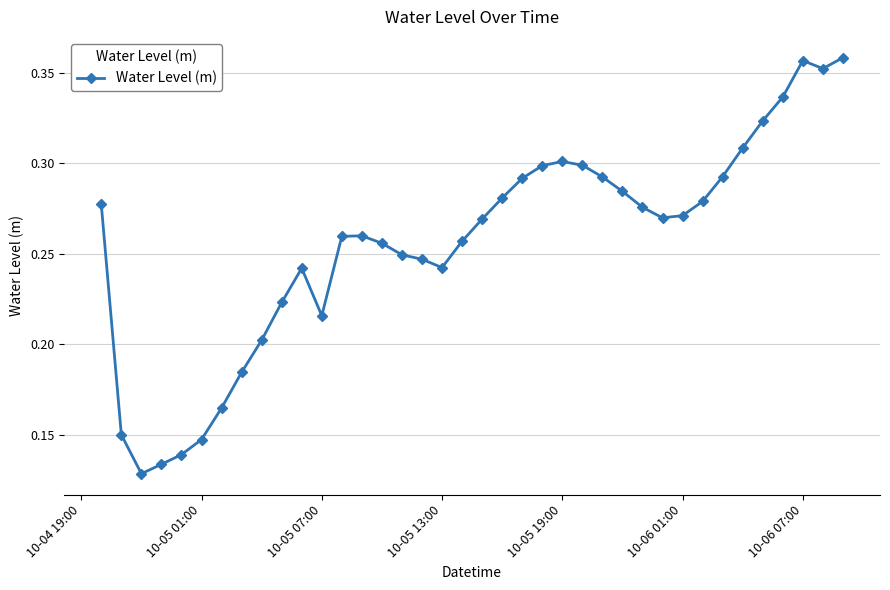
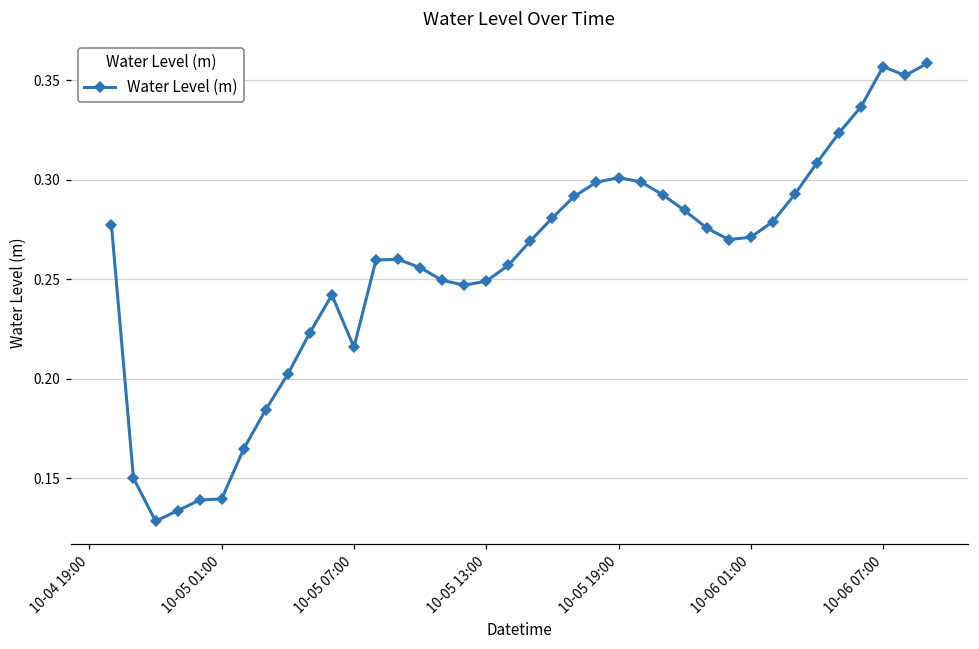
10-05 01:00: 0.147 -> 0.140
10-05 13:00: 0.242 -> 0.249
